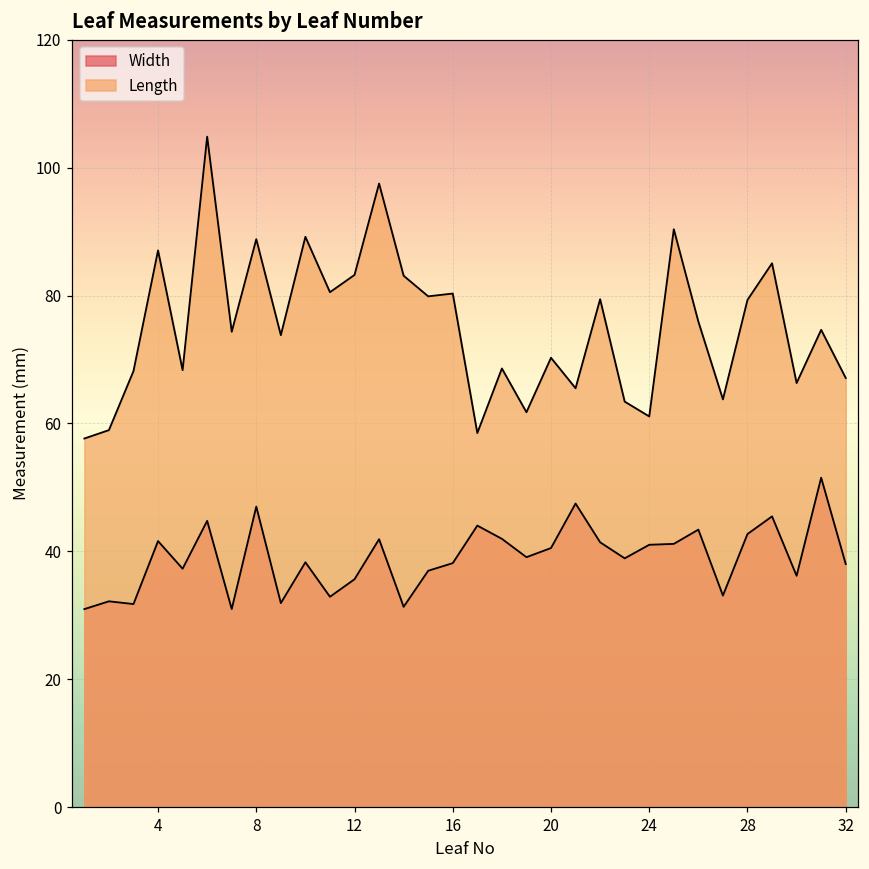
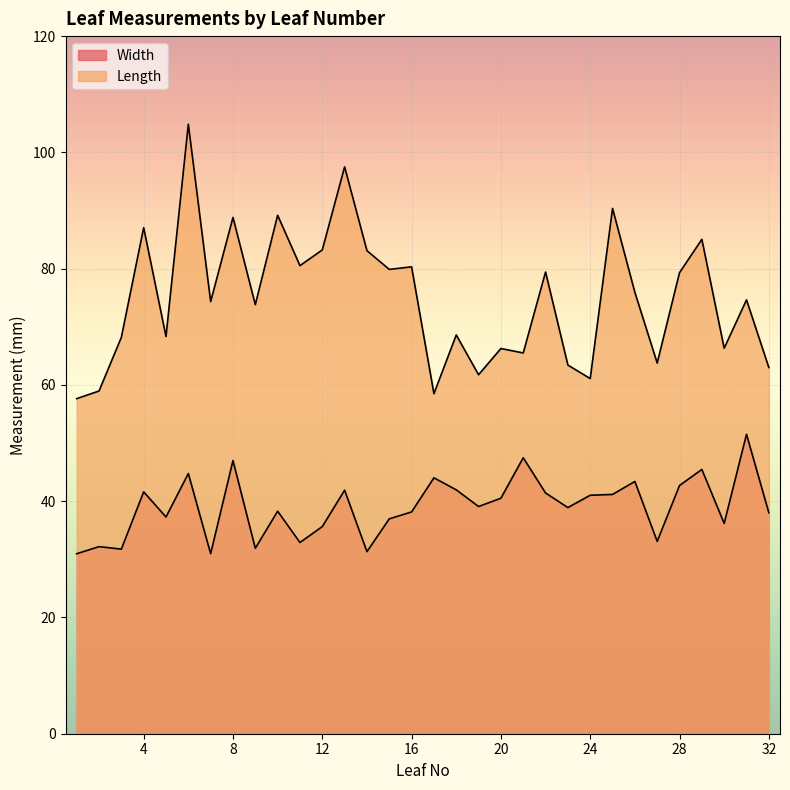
Length, 20: 70 -> 66
Length, 32: 67 -> 63
